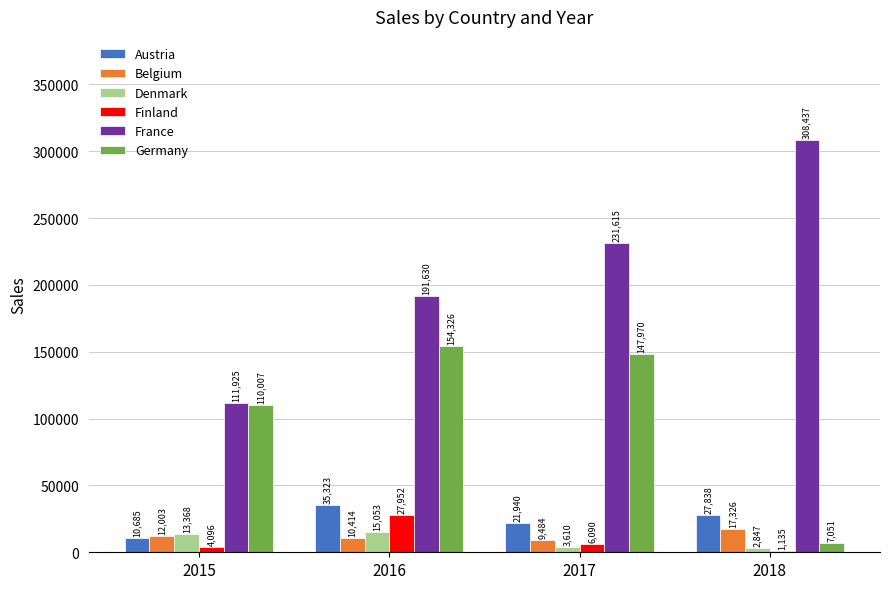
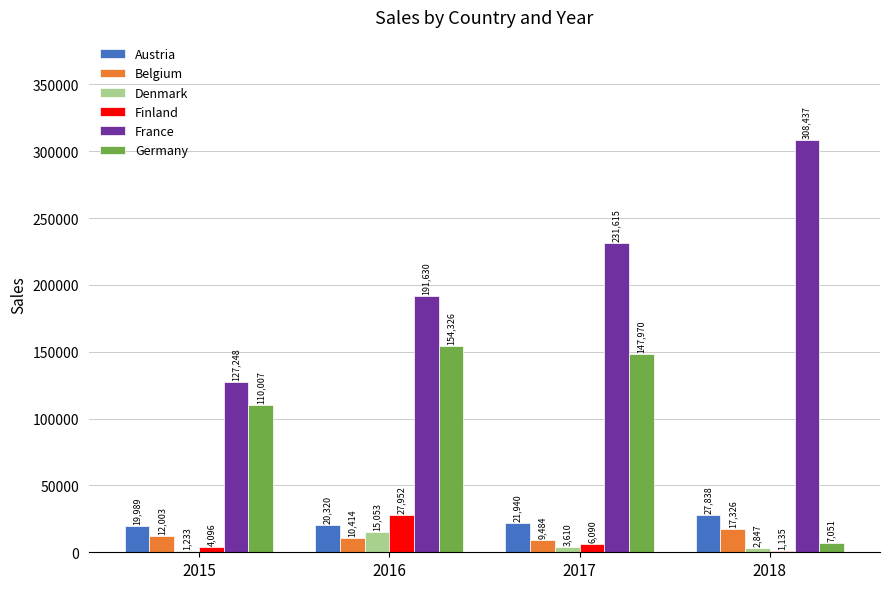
Austria, 2015: 10,685 -> 19,989
Denmark, 2015: 13,368 -> 1,233
France, 2015: 111,925 -> 127,248
Austria, 2016: 35,323 -> 20,320
